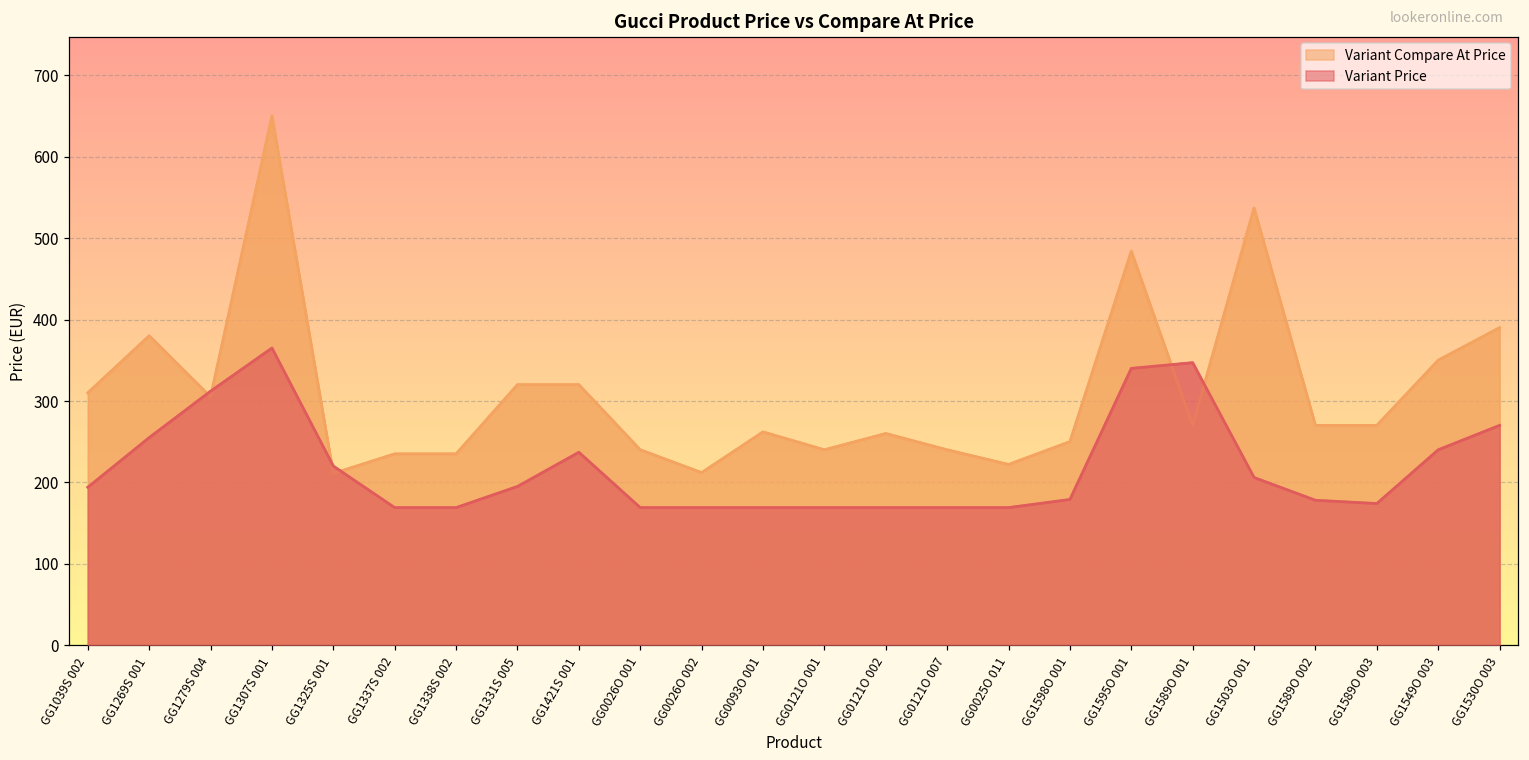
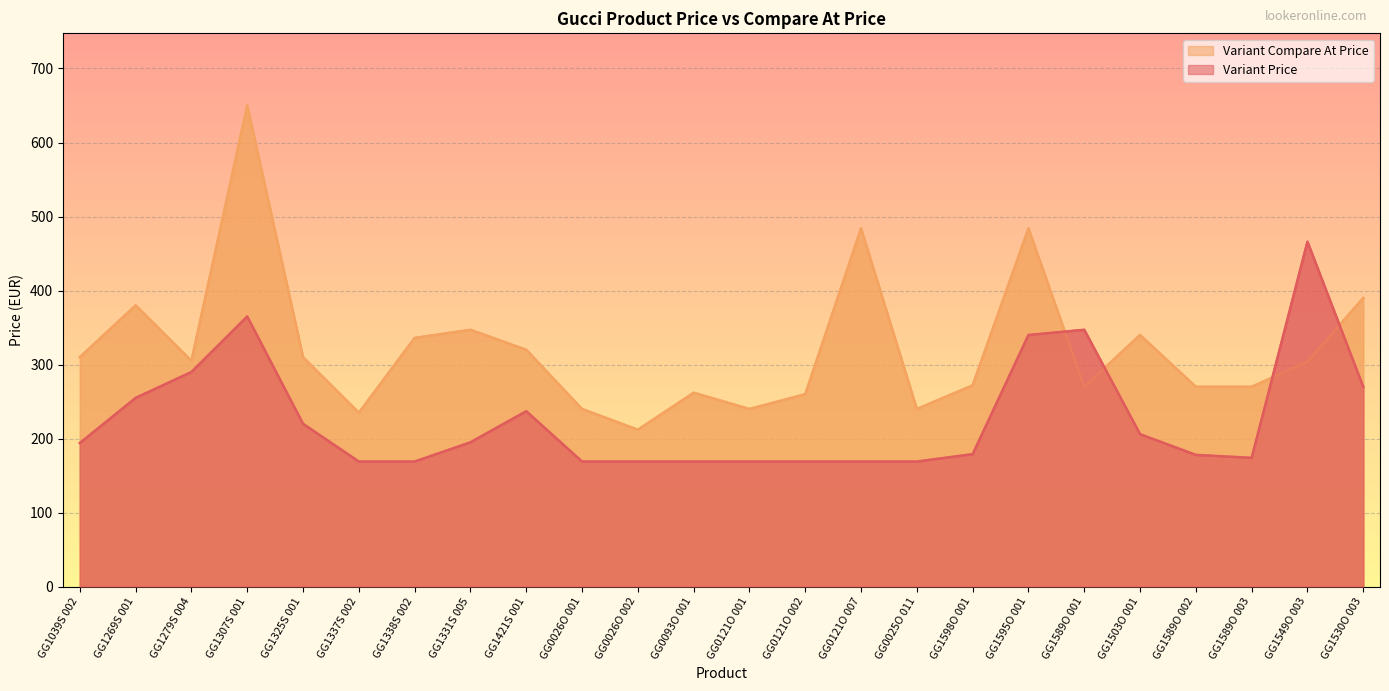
Variant Price, GG1279S 004: 310 -> 290
Variant Compare At Price, GG1325S 001: 210 -> 310
Variant Compare At Price, GG1338S 002: 240 -> 340
Variant Compare At Price, GG1331S 005: 320 -> 350
Variant Compare At Price, GG0121O 007: 240 -> 480
Variant Compare At Price, GG0025O 011: 220 -> 240
Variant Compare At Price, GG1598O 001: 250 -> 270
Variant Compare At Price, GG1503O 001: 540 -> 340
Variant Compare At Price, GG1549O 003: 350 -> 300
Variant Price, GG1549O 003: 240 -> 470
